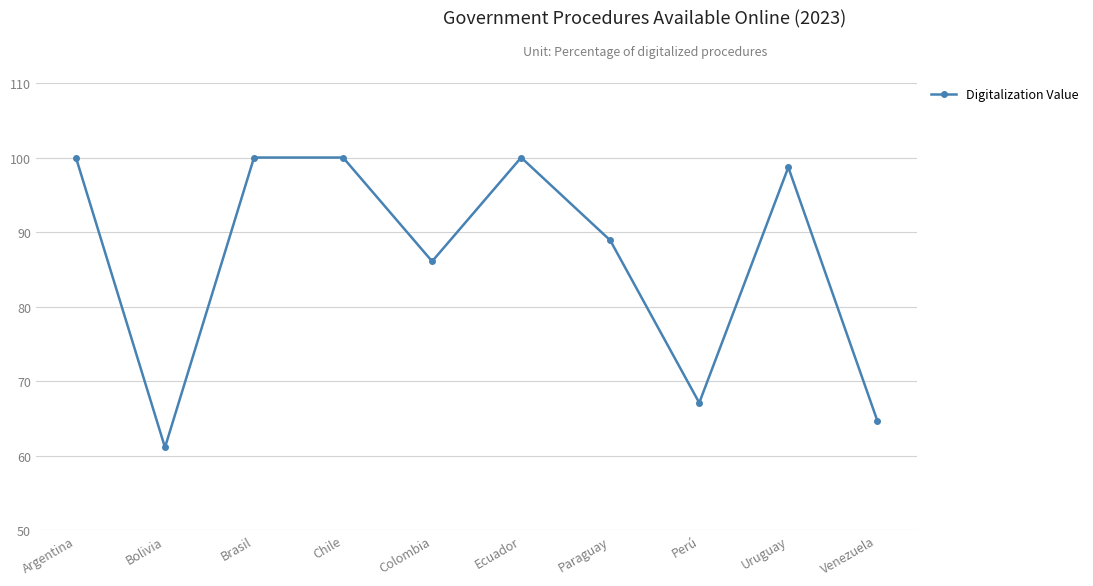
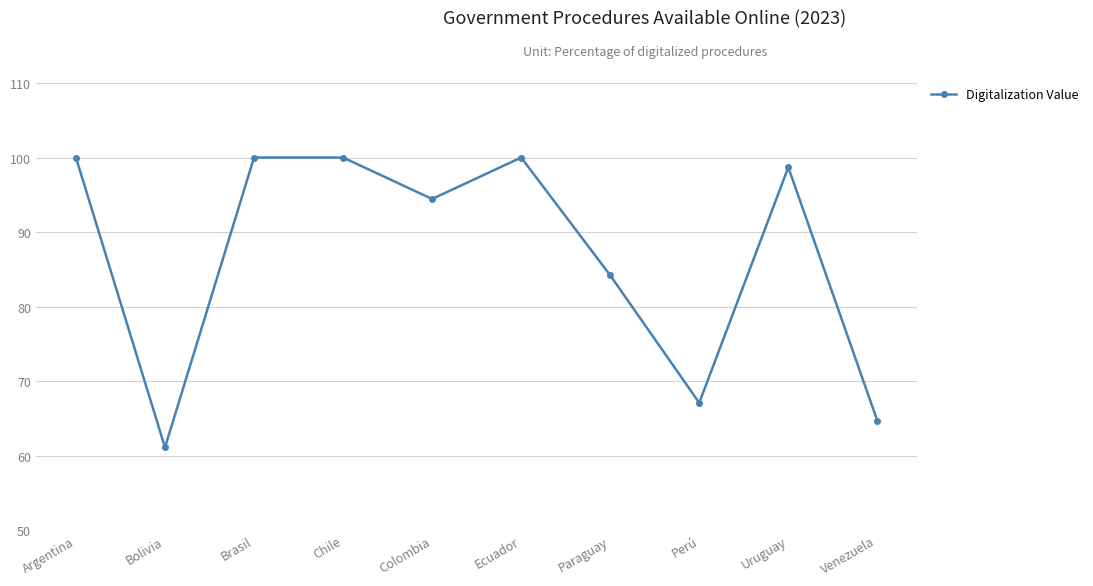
Colombia: 86 -> 94
Paraguay: 89 -> 84
